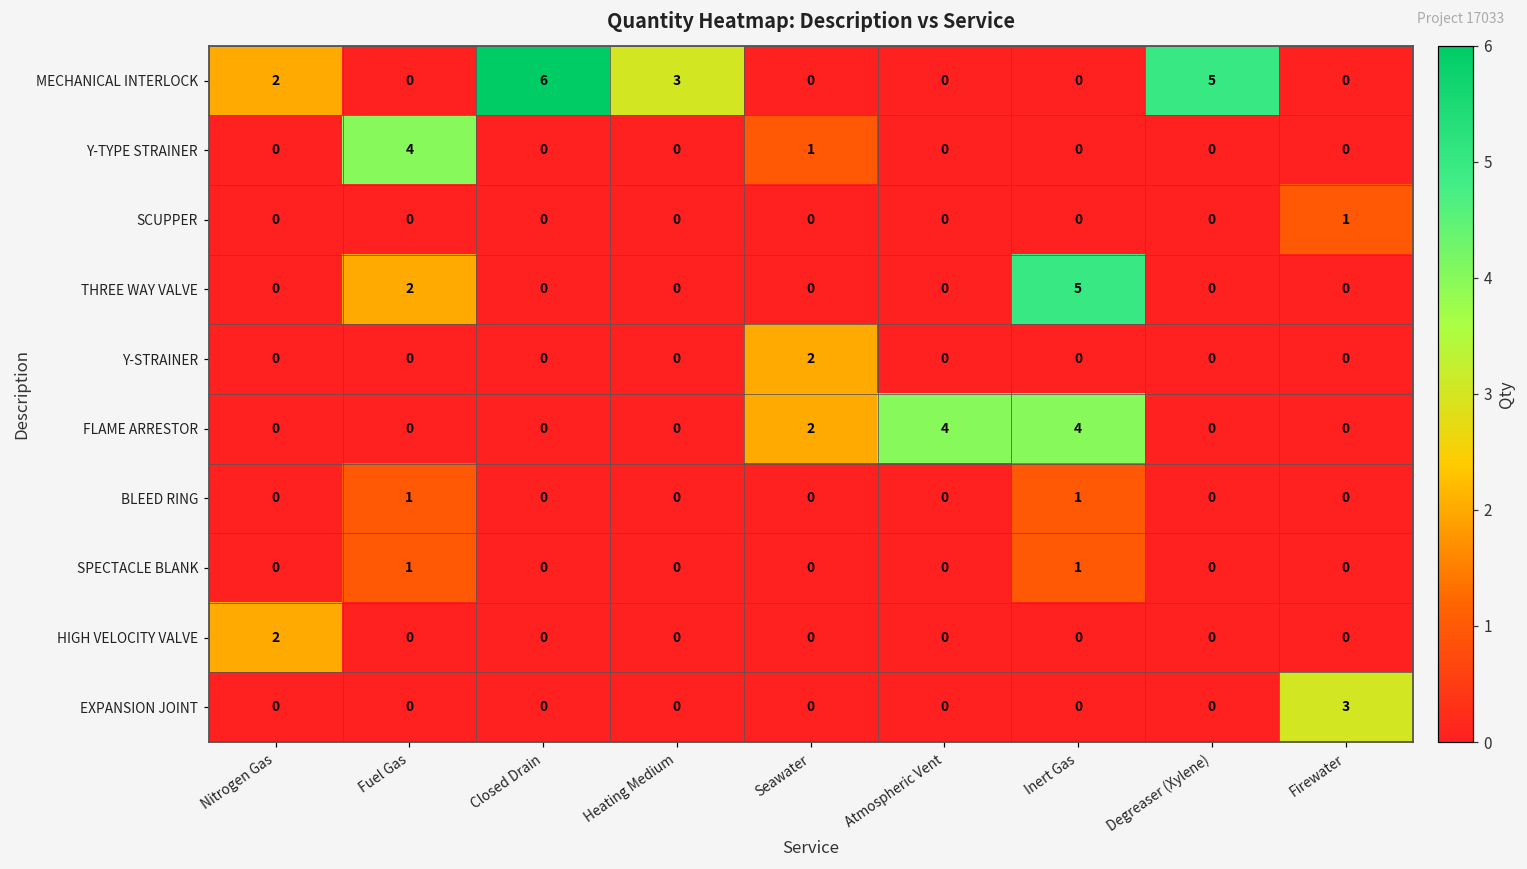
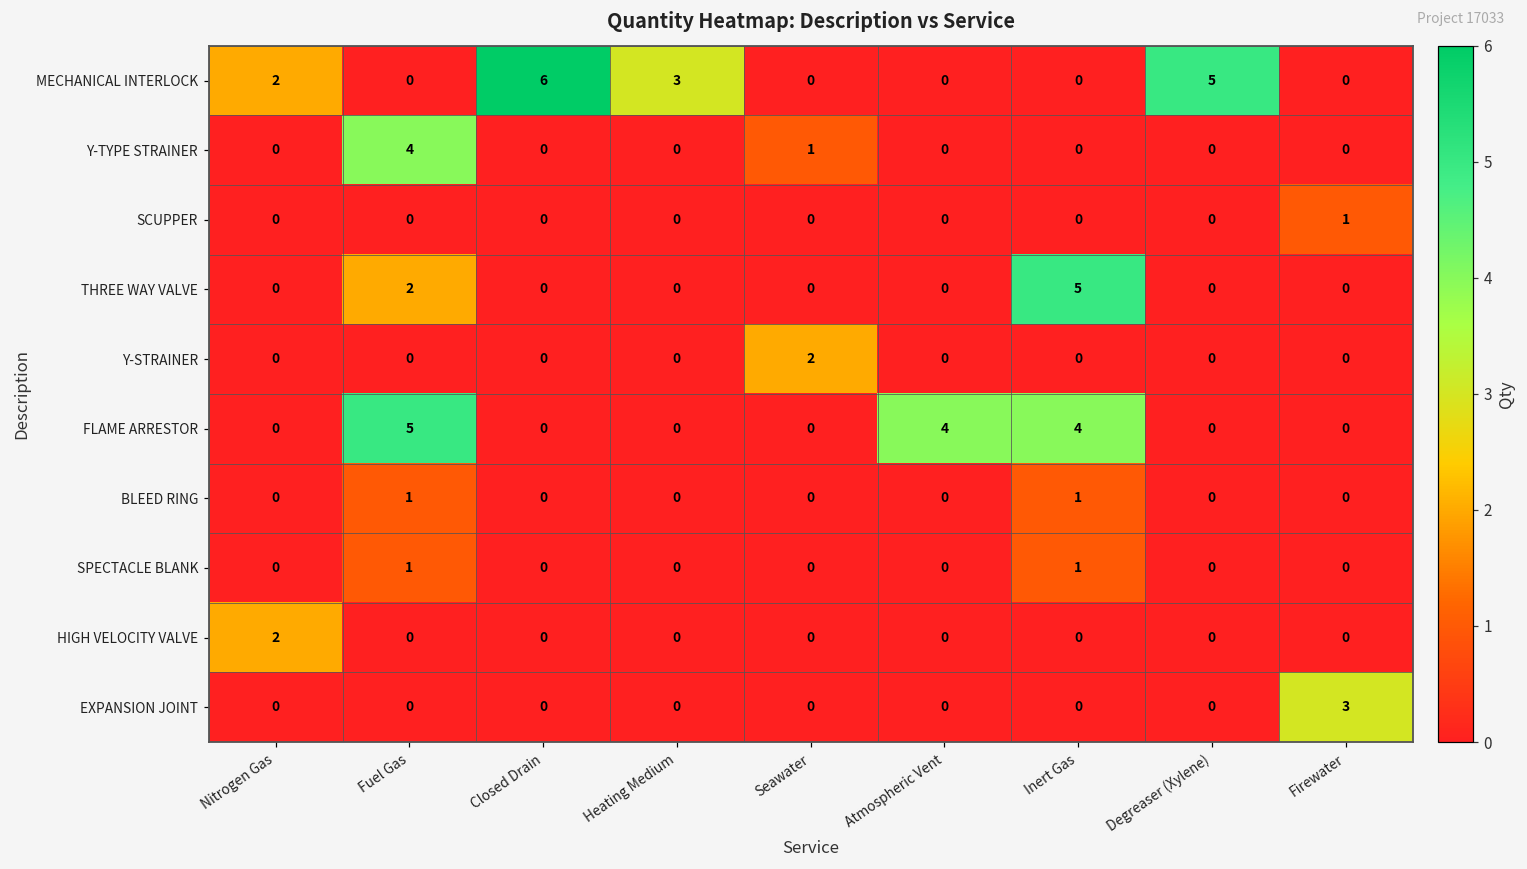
FLAME ARRESTOR, Fuel Gas: 0 -> 5
FLAME ARRESTOR, Seawater: 2 -> 0
